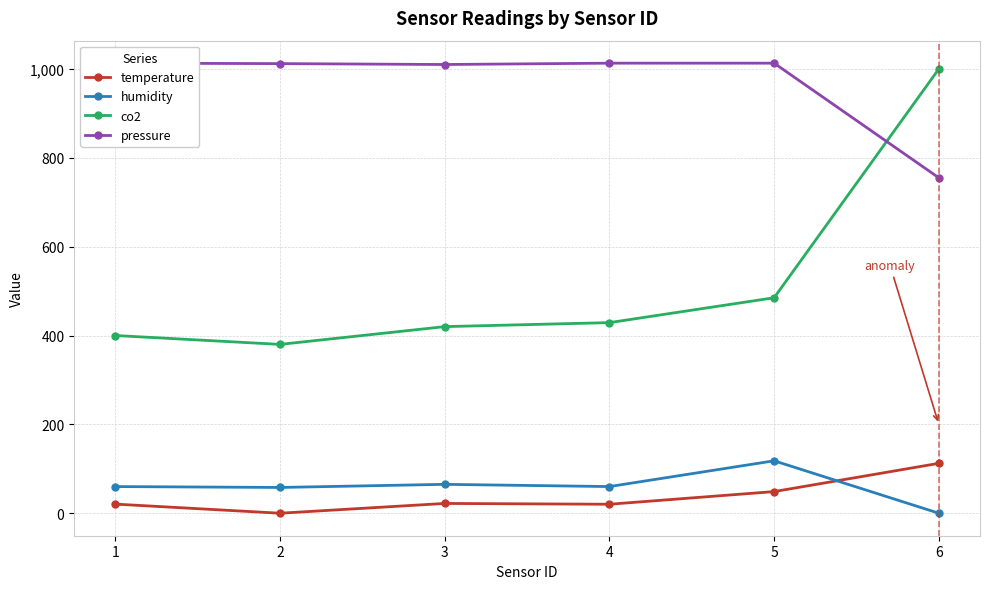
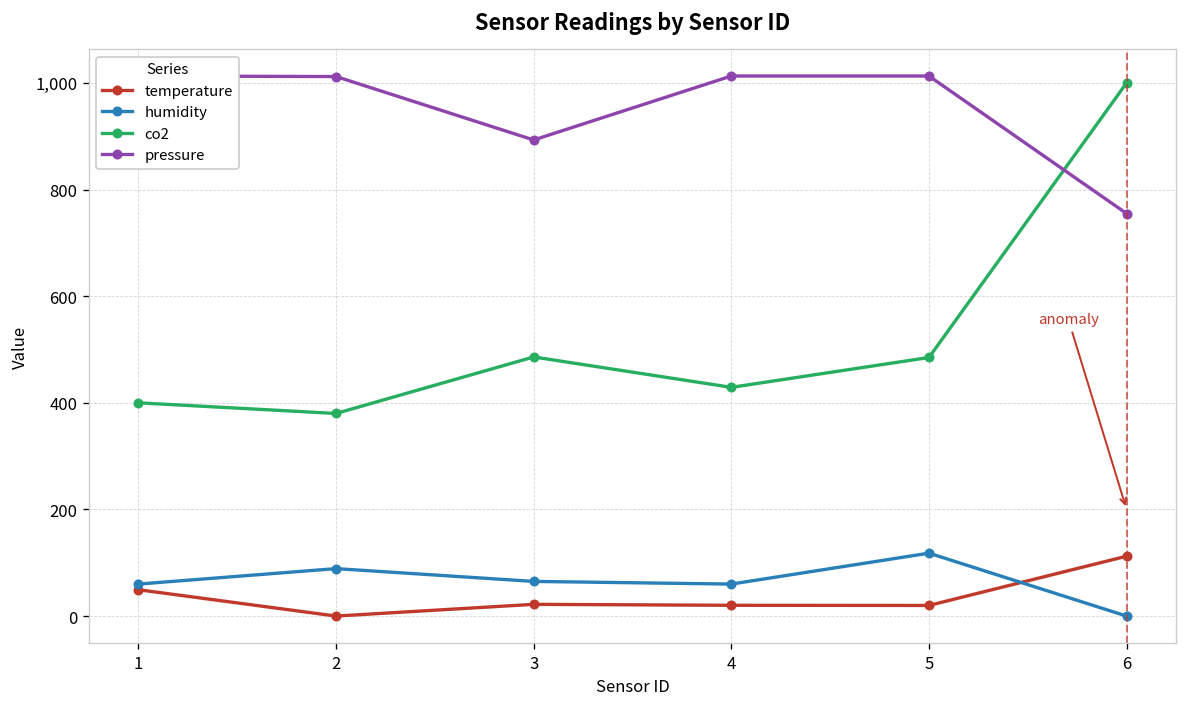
temperature, 1: 20 -> 50
humidity, 2: 60 -> 90
co2, 3: 420 -> 490
pressure, 3: 1,010 -> 890
temperature, 5: 50 -> 20
